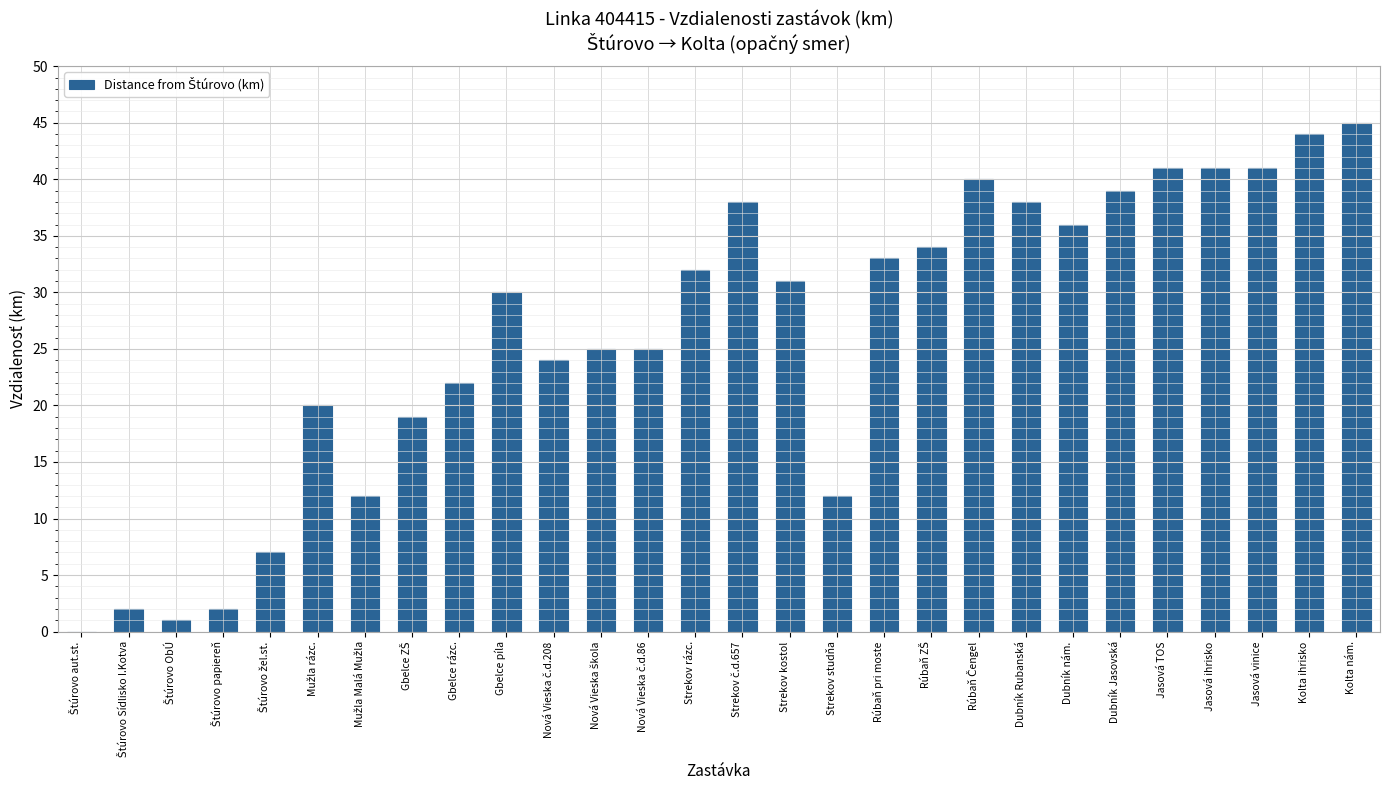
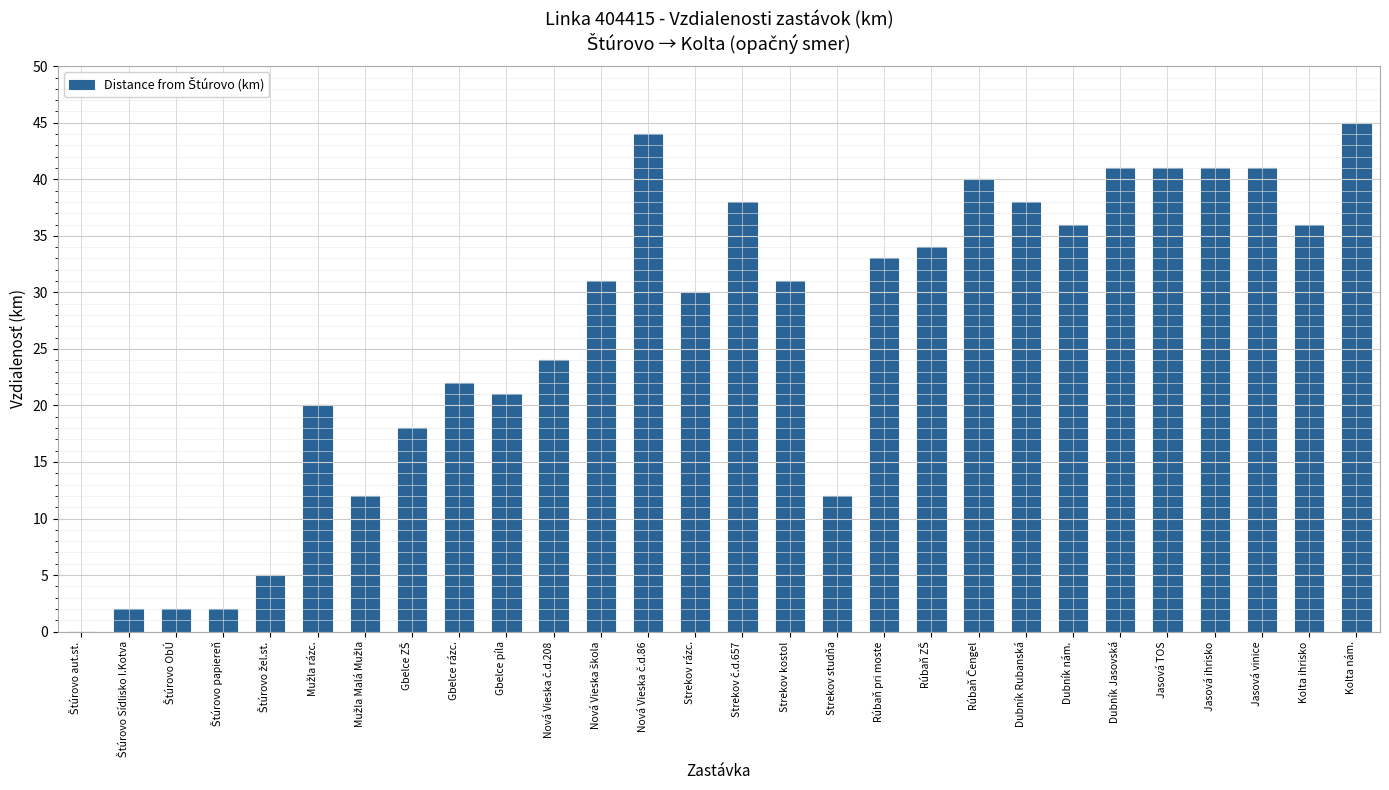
Štúrovo ObÚ: 1 -> 2
Štúrovo žel.st.: 7 -> 5
Gbelce ZŠ: 19 -> 18
Gbelce píla: 30 -> 21
Nová Vieska škola: 25 -> 31
Nová Vieska č.d.86: 25 -> 44
Strekov rázc.: 32 -> 30
Dubník Jasovská: 39 -> 41
Kolta ihrisko: 44 -> 36
